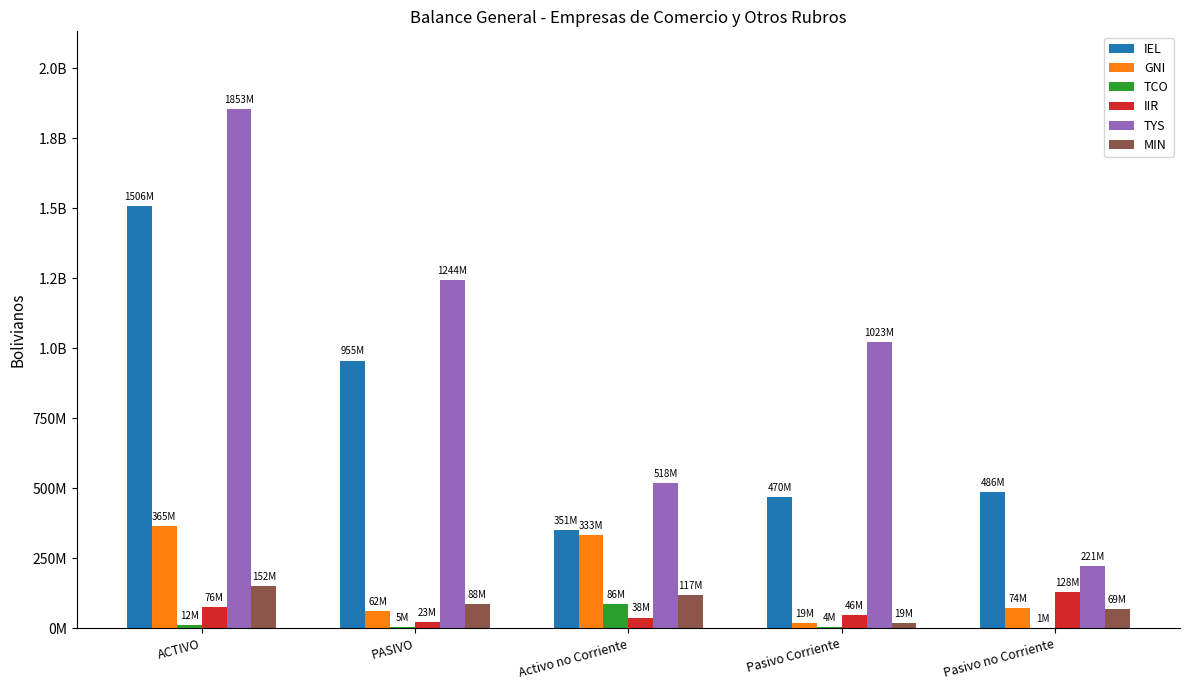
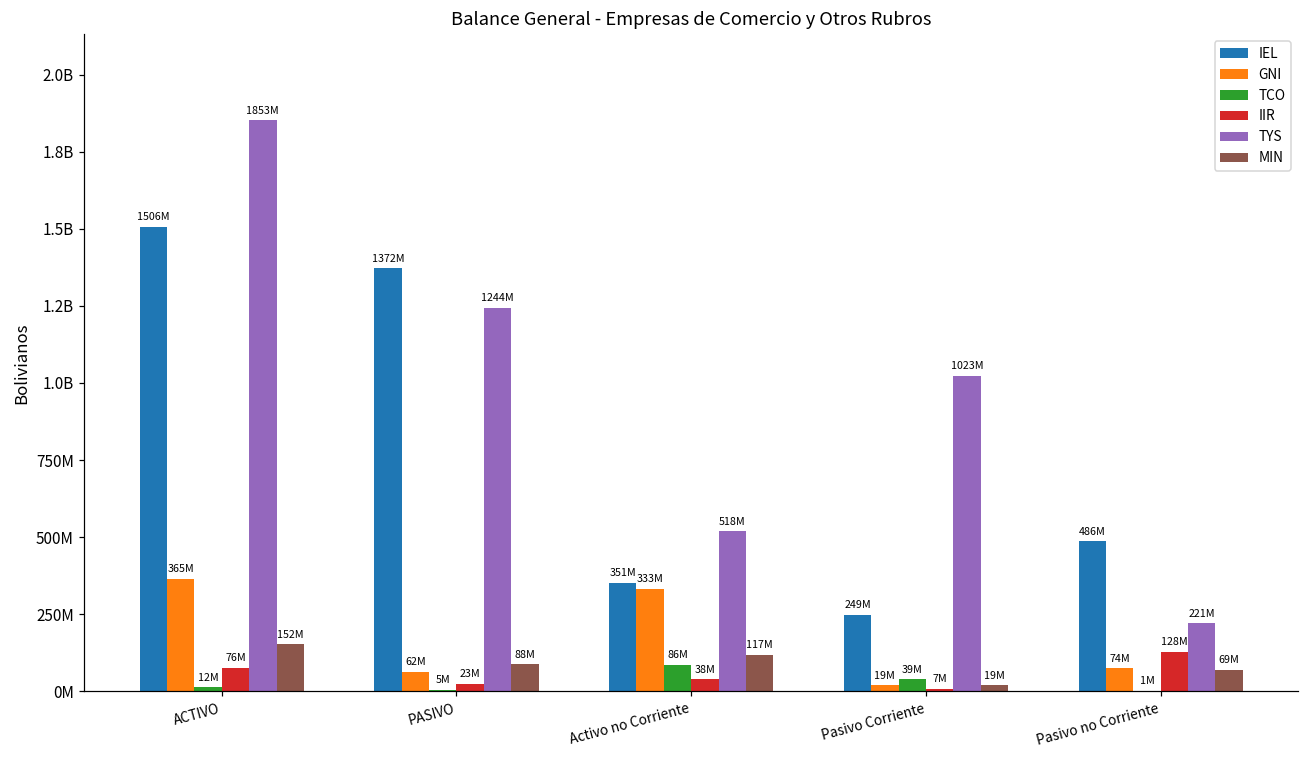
IEL, PASIVO: 955M -> 1372M
IEL, Pasivo Corriente: 470M -> 249M
TCO, Pasivo Corriente: 4M -> 39M
IIR, Pasivo Corriente: 46M -> 7M
